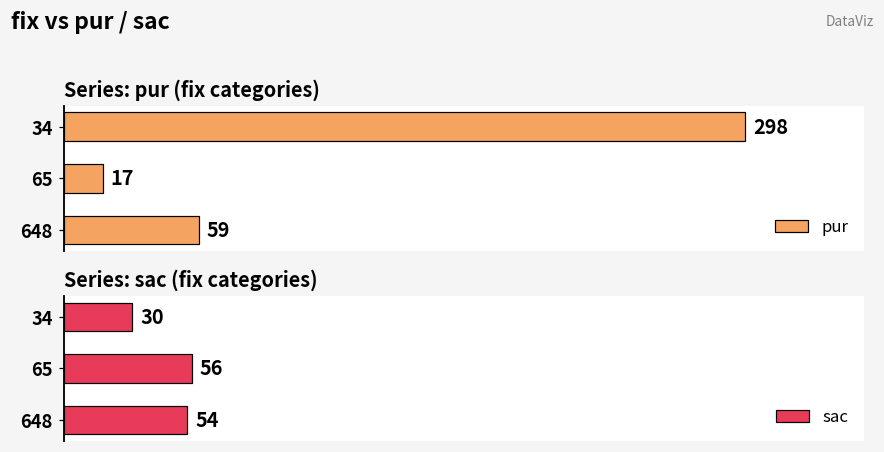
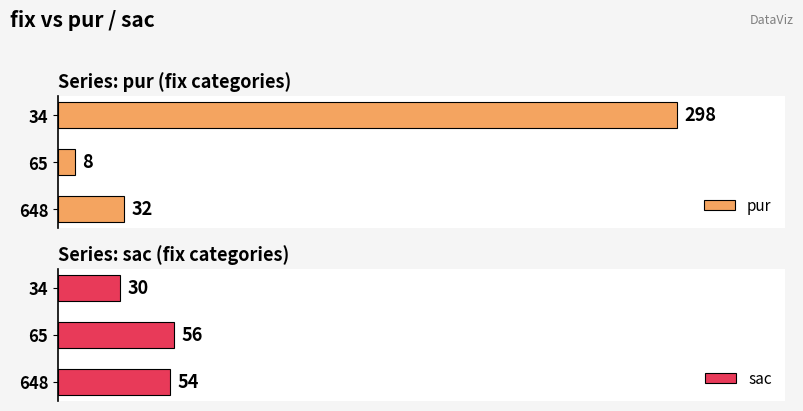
Series: pur (fix categories), 65: 17 -> 8
Series: pur (fix categories), 648: 59 -> 32
